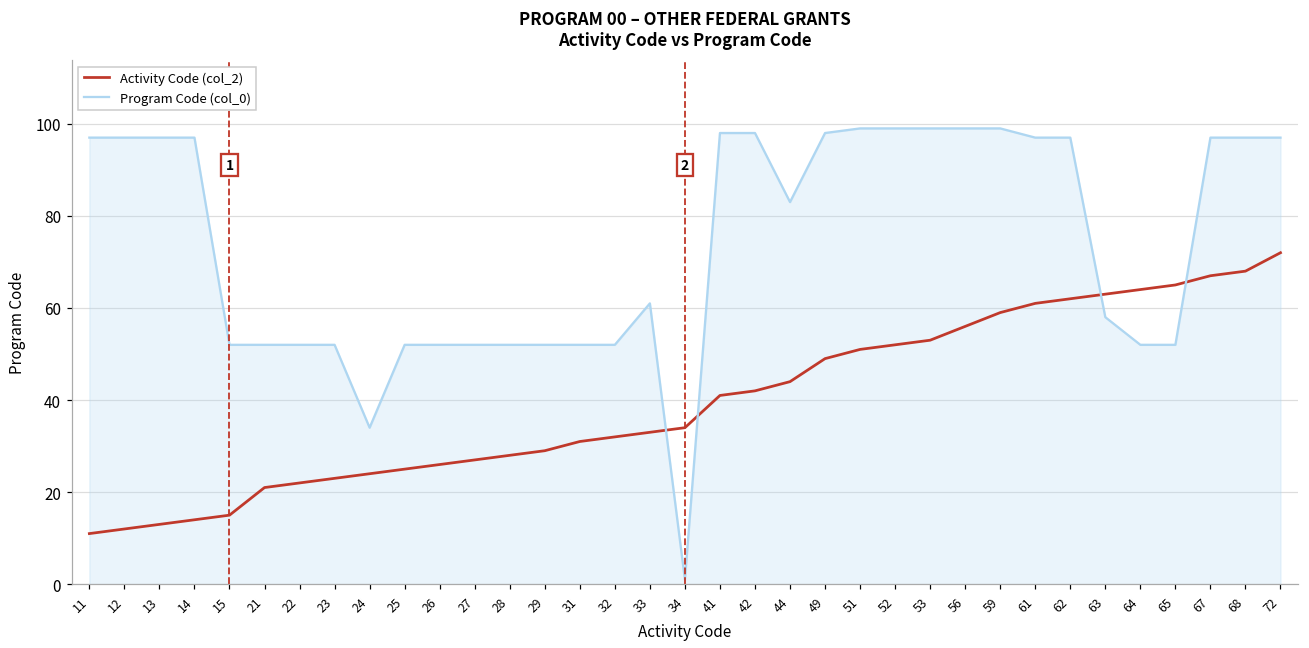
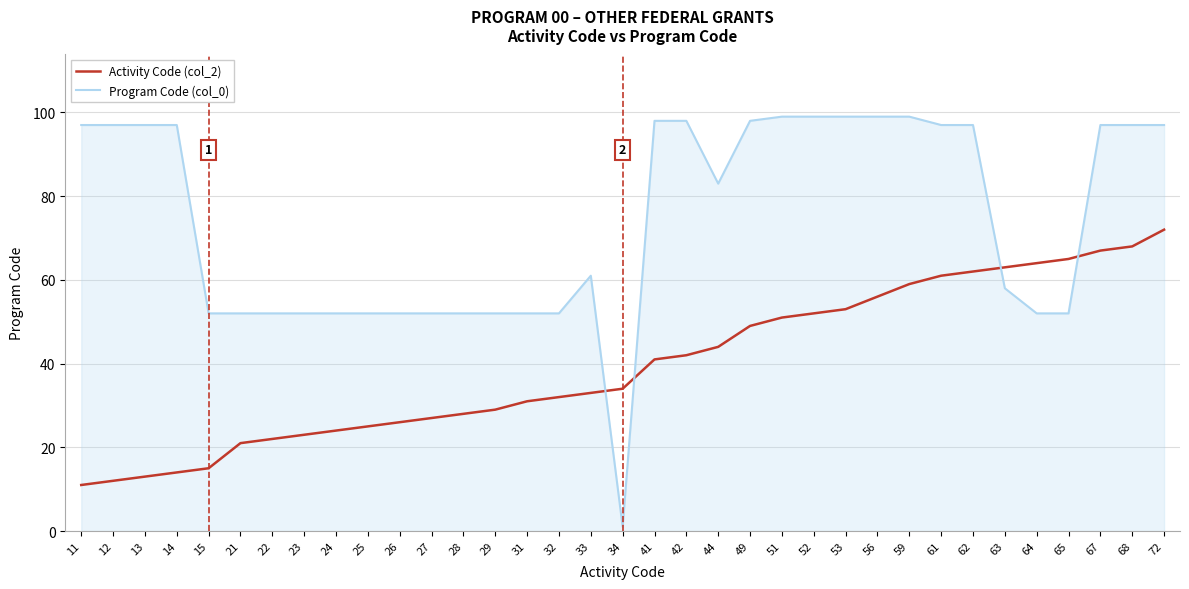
Program Code (col_0), 24: 34 -> 52
